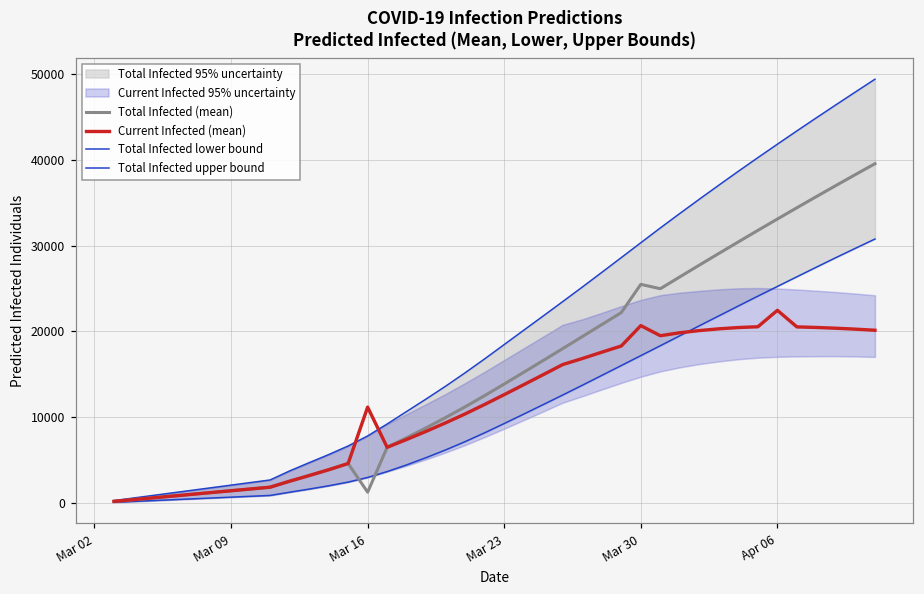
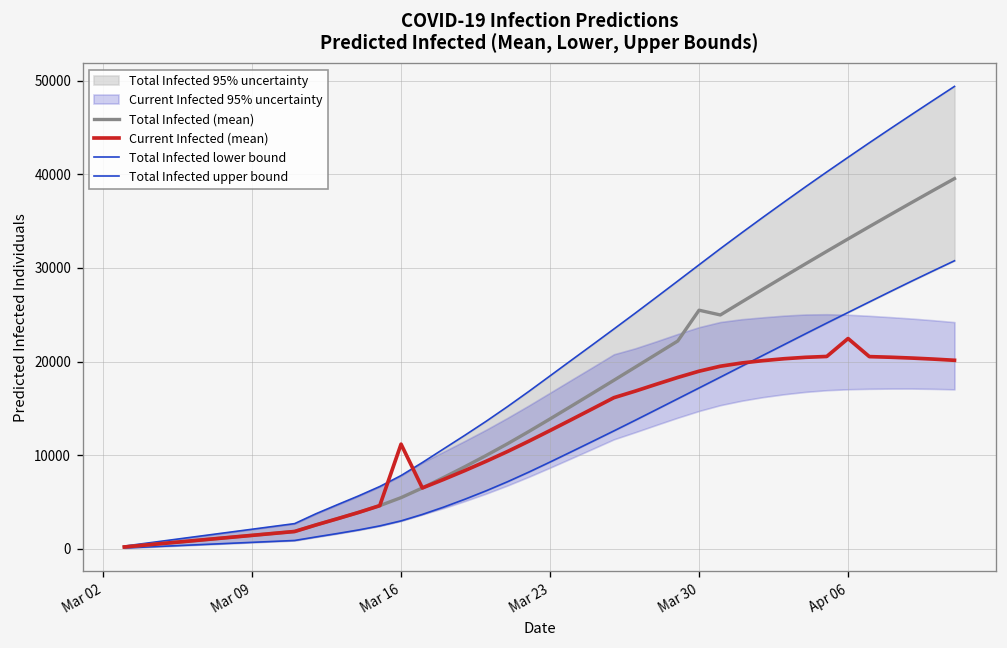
Total Infected (mean), Mar 16: 1000 -> 5000
Current Infected (mean), Mar 30: 21000 -> 19000
